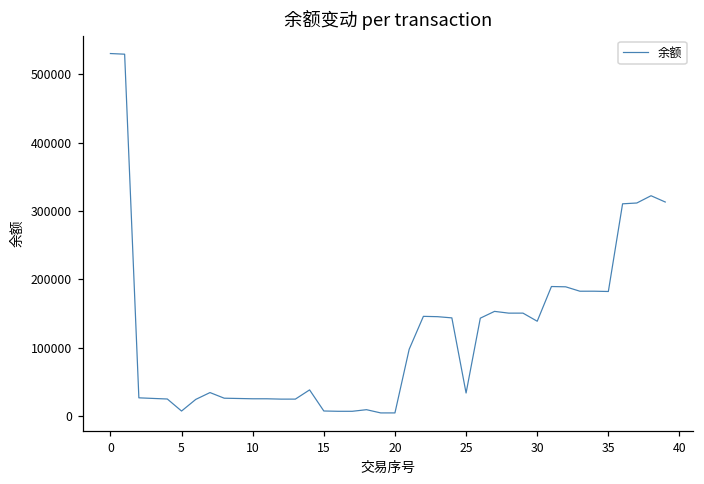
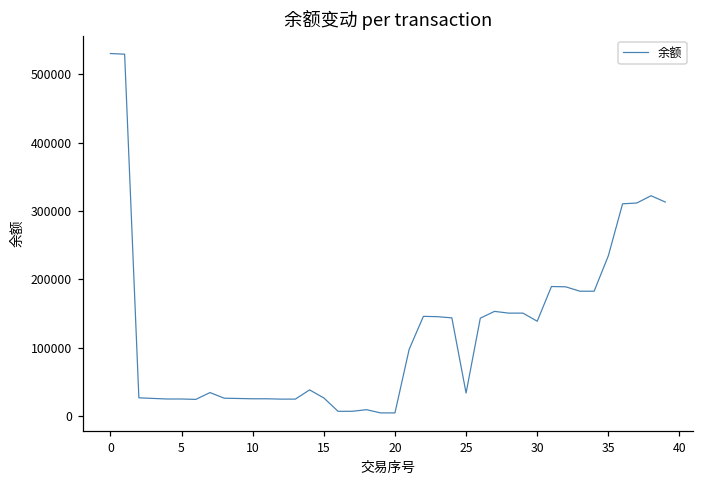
5: 10000 -> 20000
15: 10000 -> 30000
35: 180000 -> 230000
